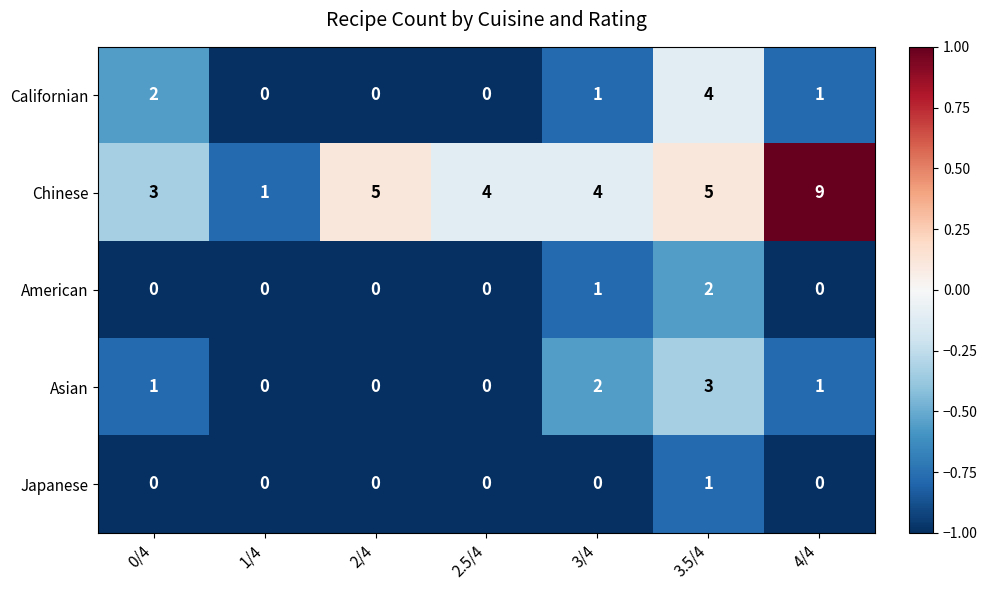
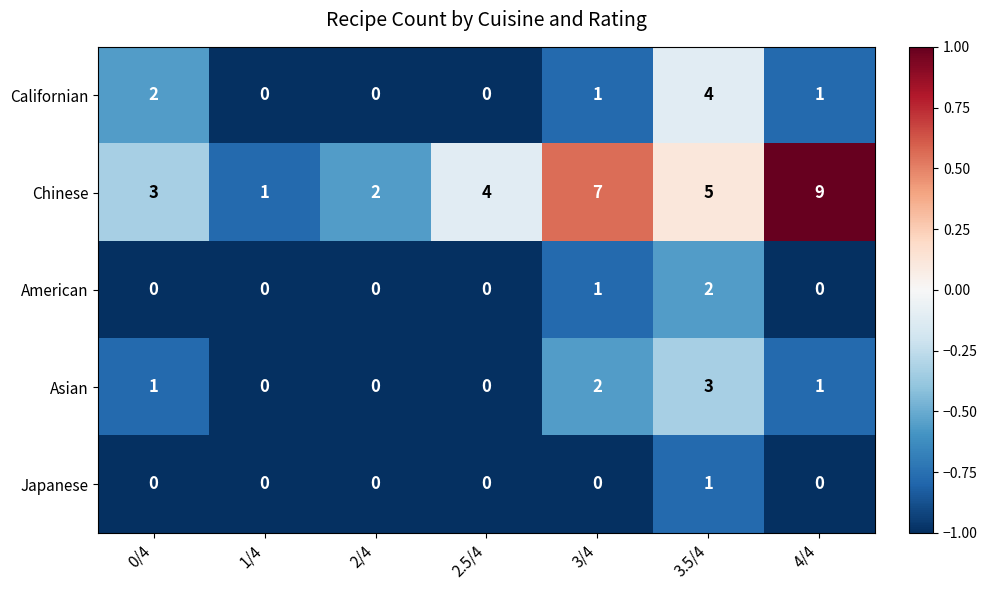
Chinese, 2/4: 5 -> 2
Chinese, 3/4: 4 -> 7
